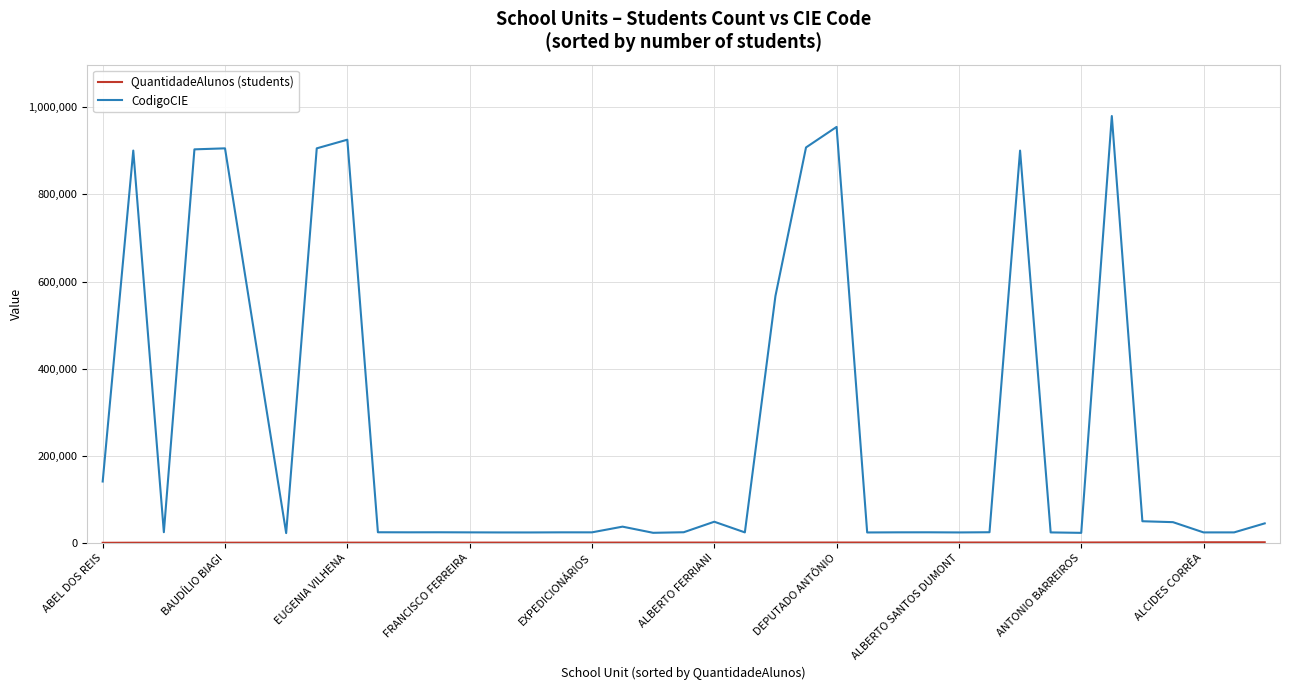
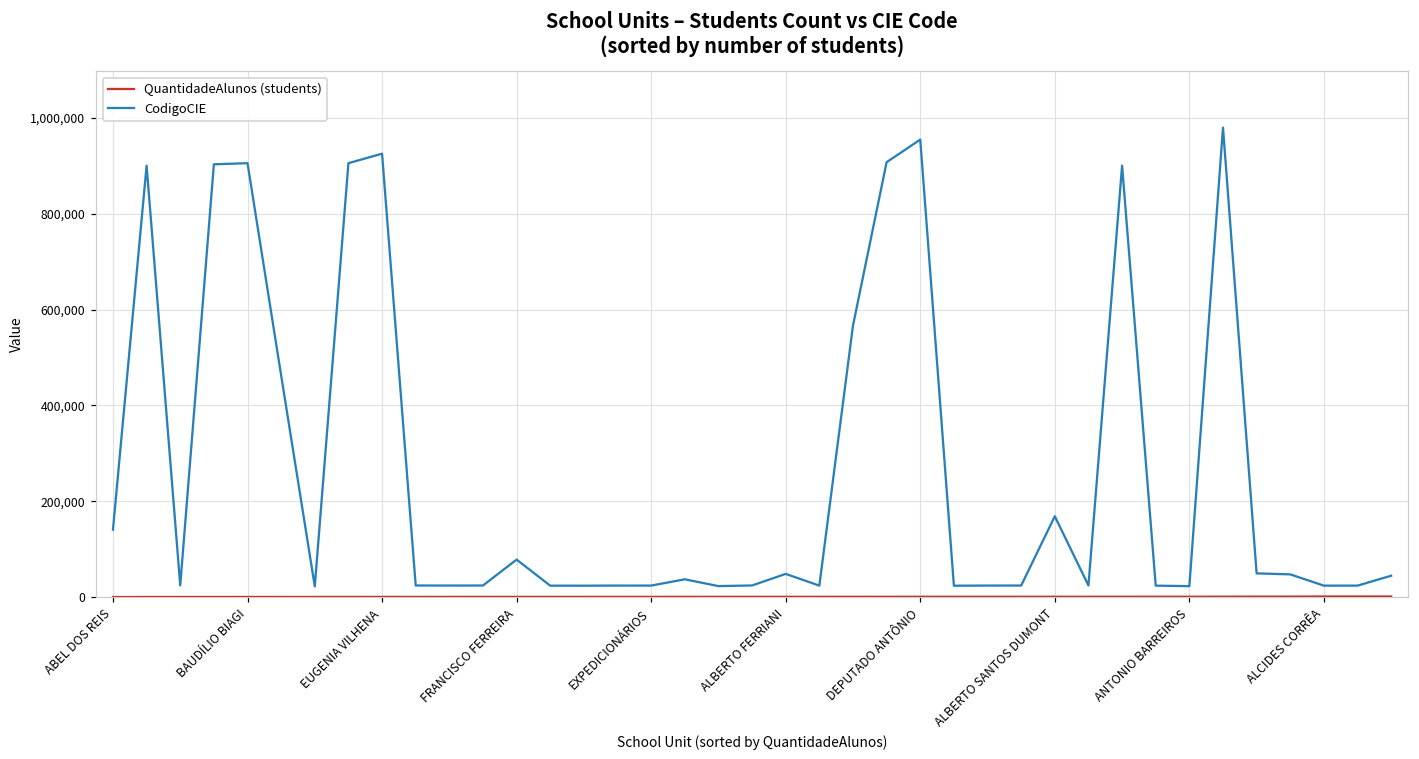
CodigoCIE, FRANCISCO FERREIRA: 20,000 -> 80,000
CodigoCIE, ALBERTO SANTOS DUMONT: 20,000 -> 170,000
